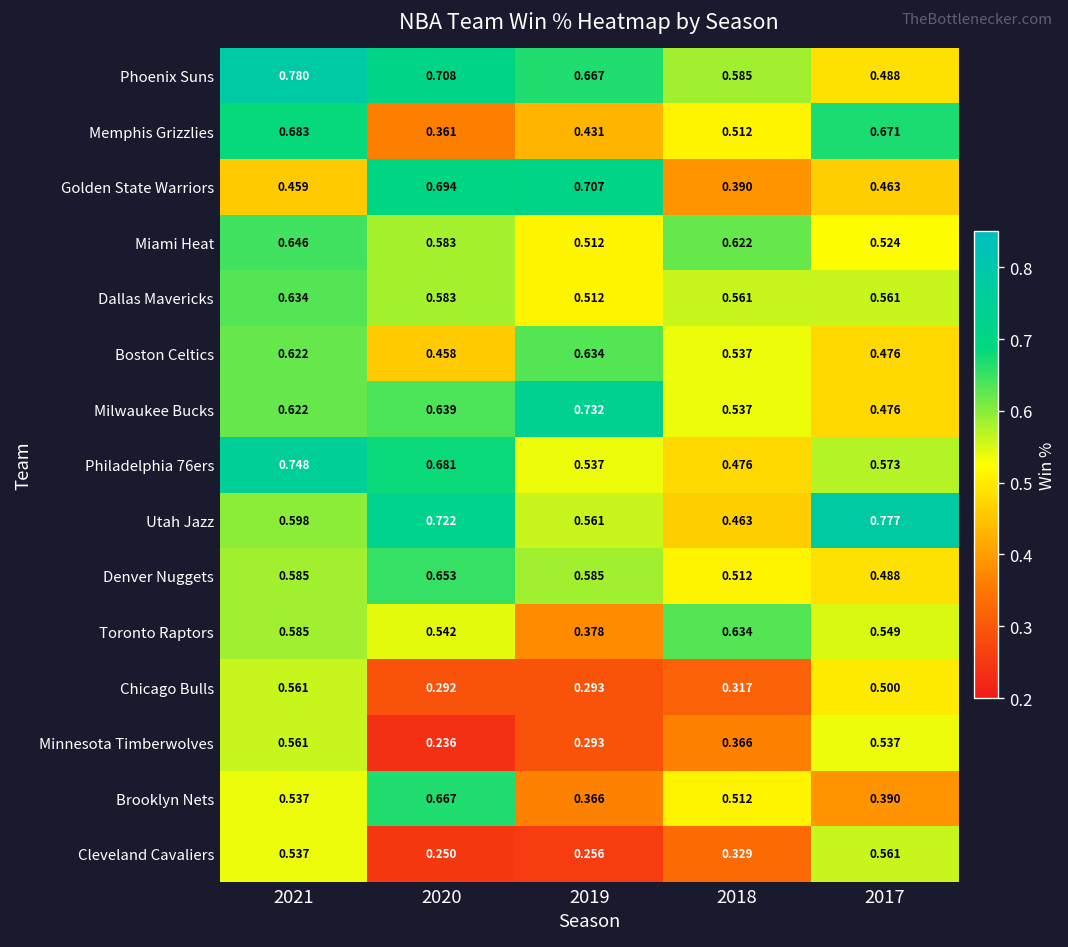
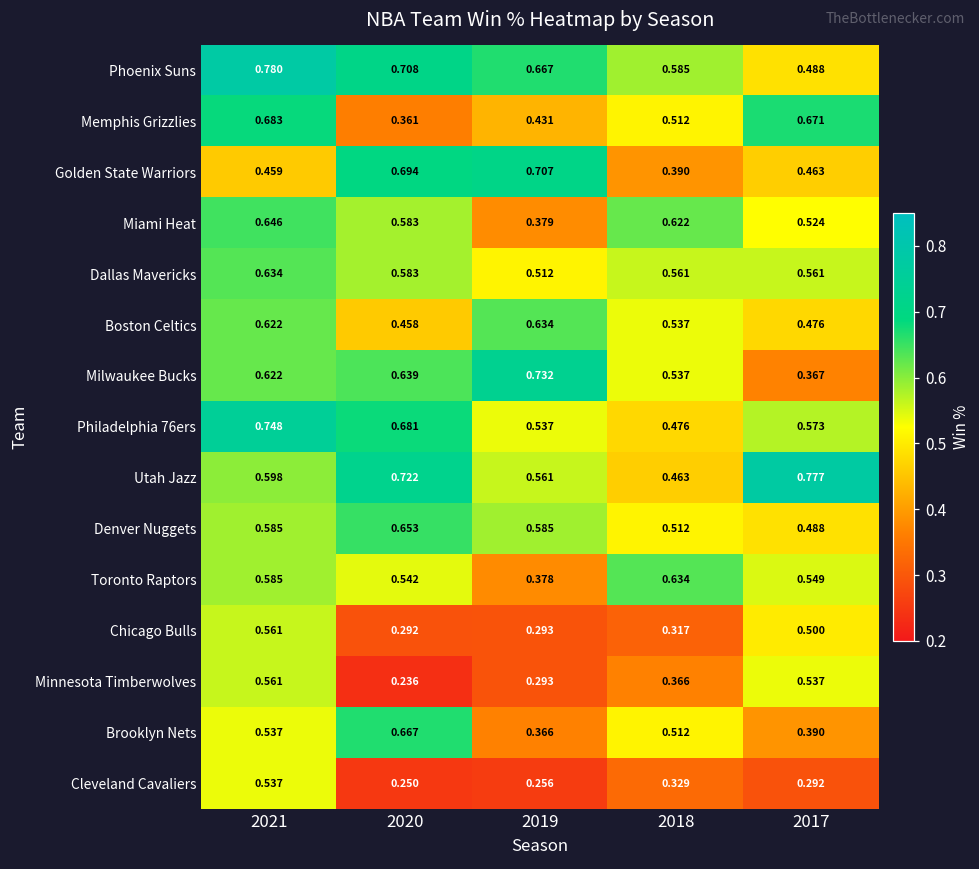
Miami Heat, 2019: 0.512 -> 0.379
Milwaukee Bucks, 2017: 0.476 -> 0.367
Cleveland Cavaliers, 2017: 0.561 -> 0.292
